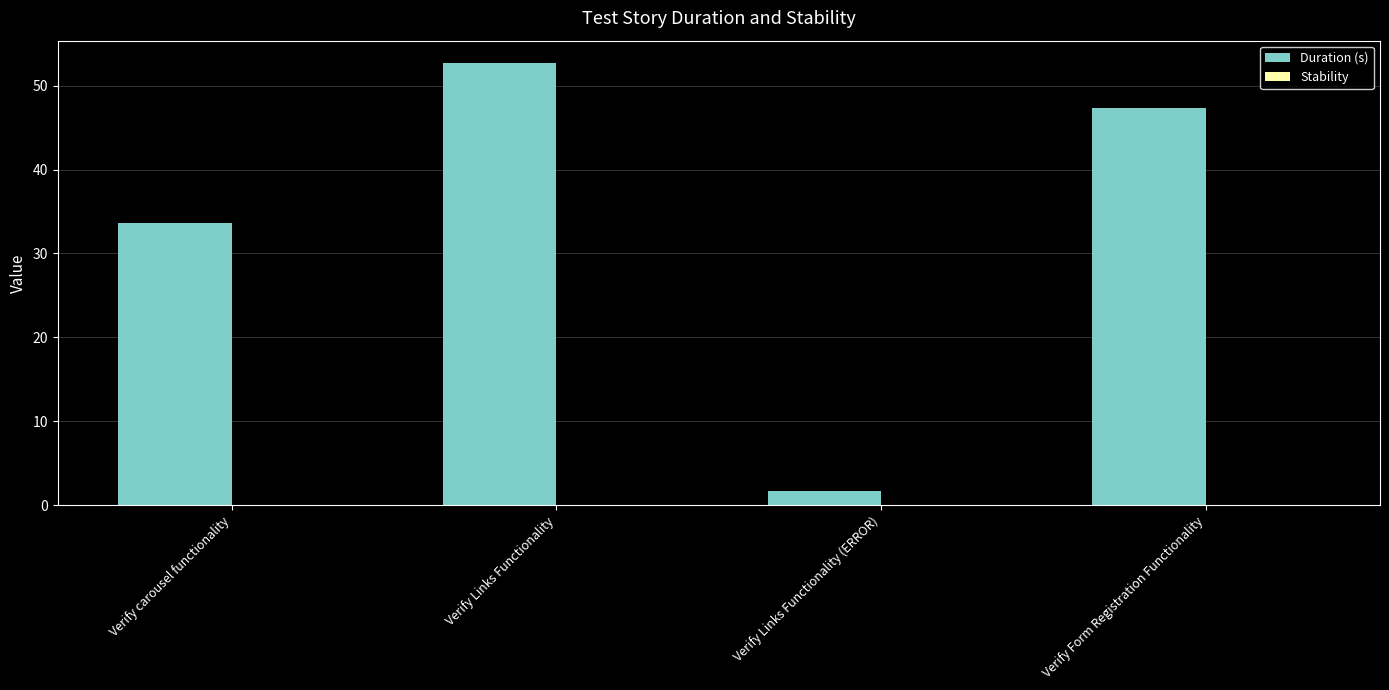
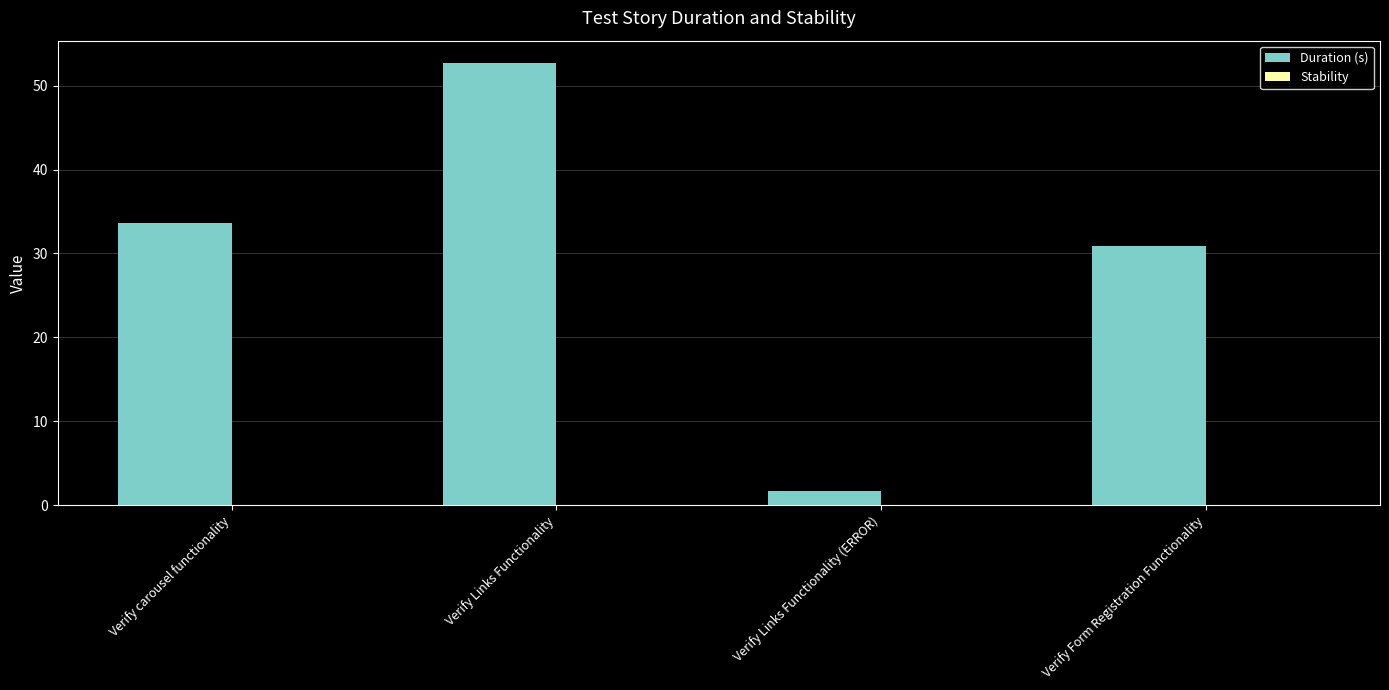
Duration (s), Verify Form Registration Functionality: 47 -> 31
